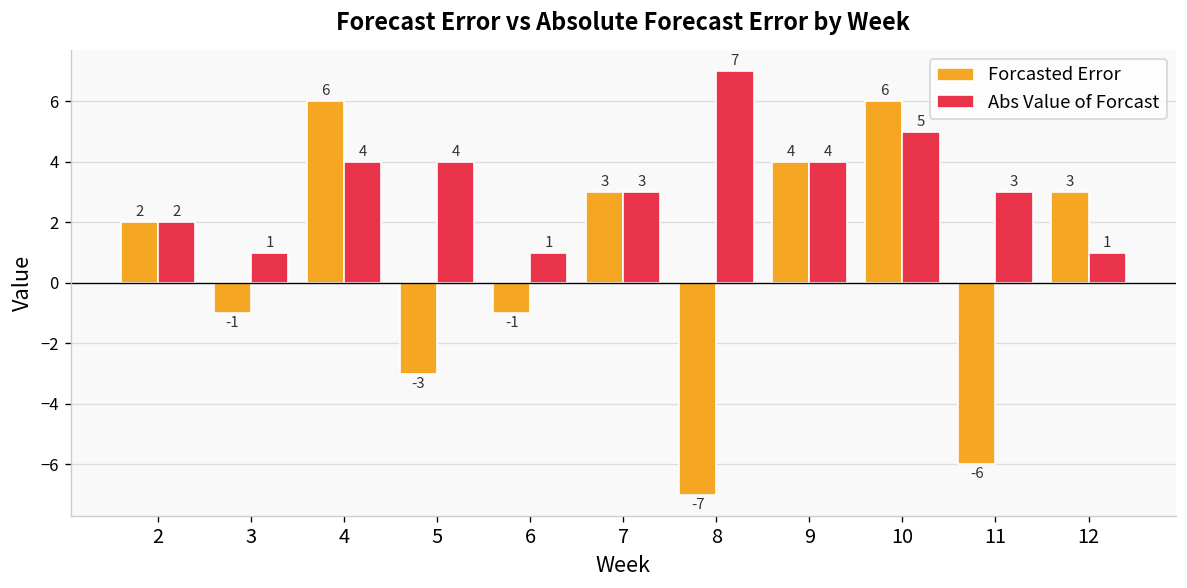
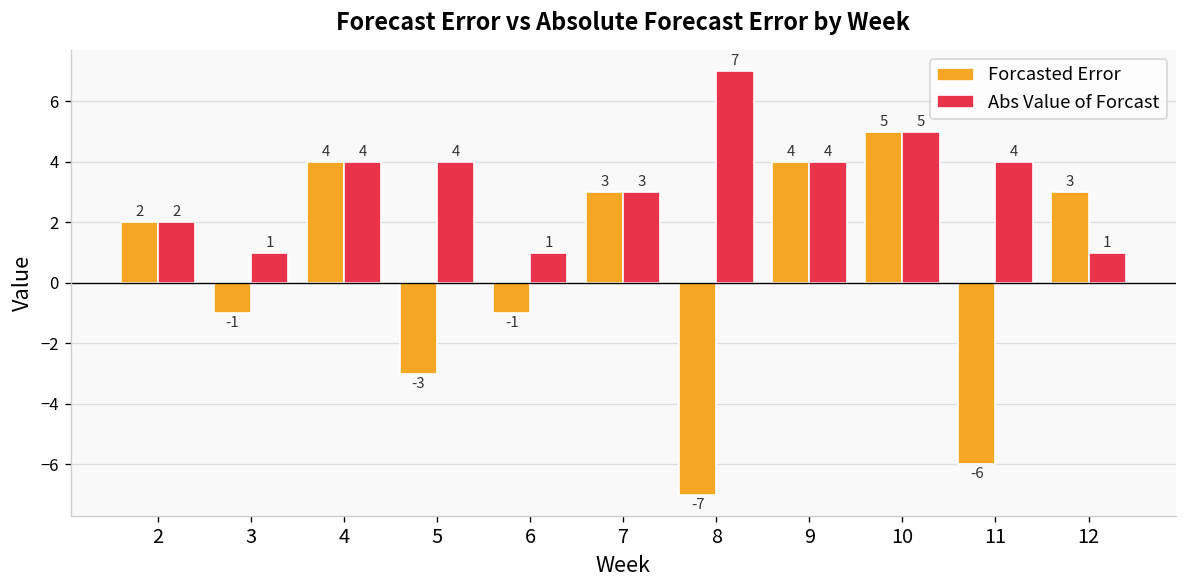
Forcasted Error, 4: 6 -> 4
Forcasted Error, 10: 6 -> 5
Abs Value of Forcast, 11: 3 -> 4
